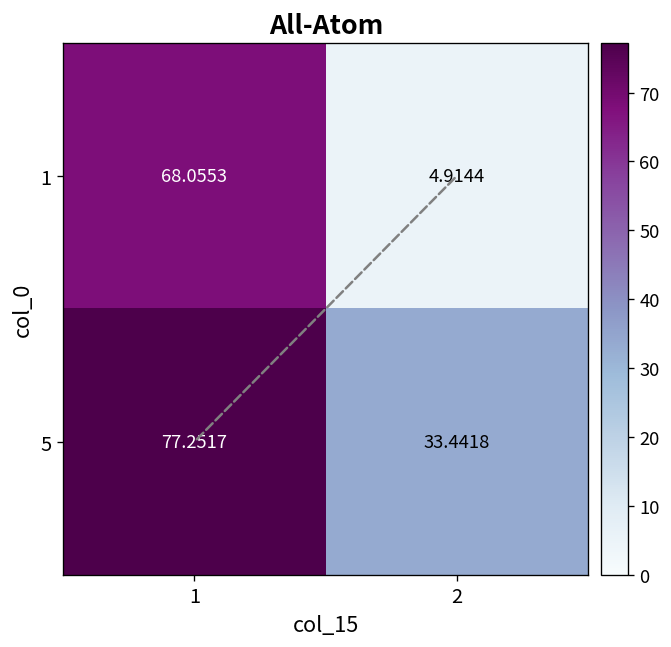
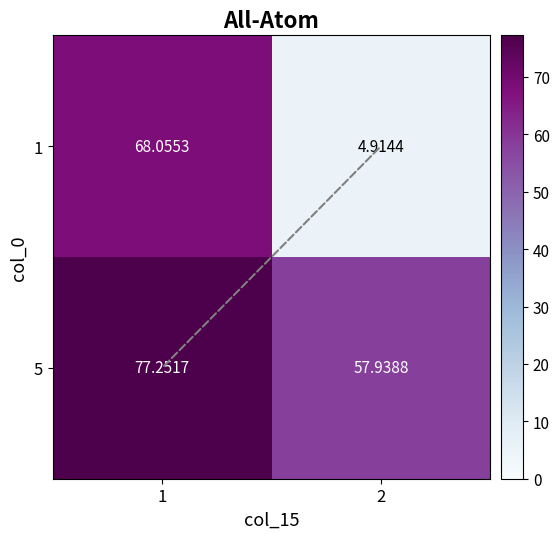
5, 2: 33.4418 -> 57.9388
